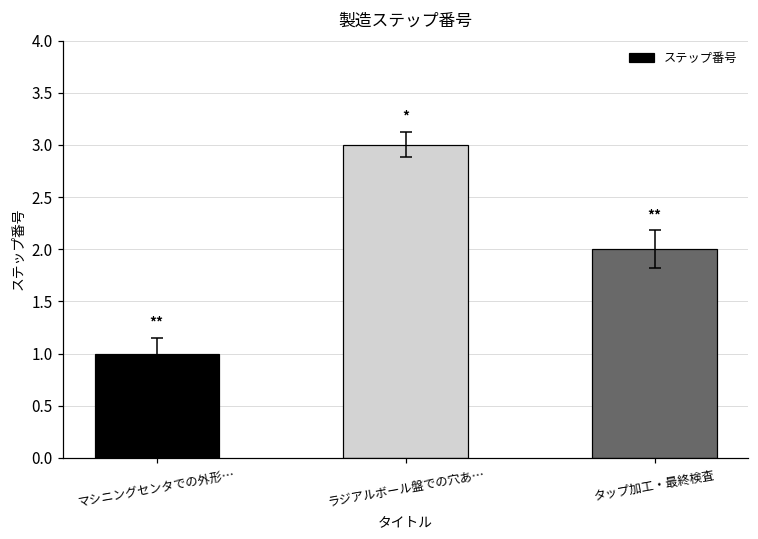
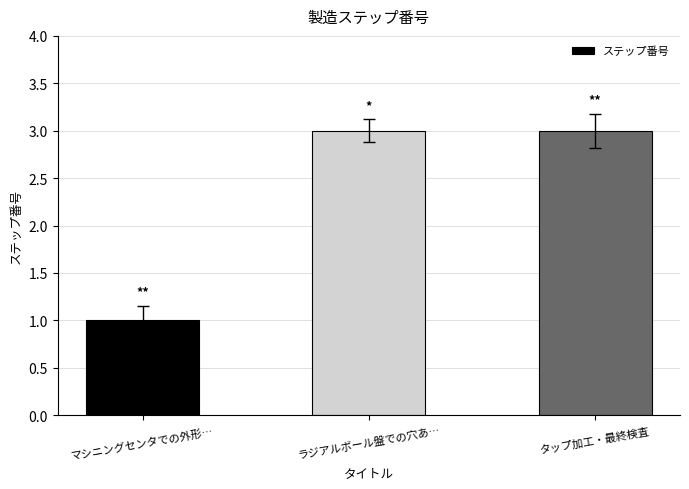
ステップ番号, タップ加工・最終検査: 2 -> 3
